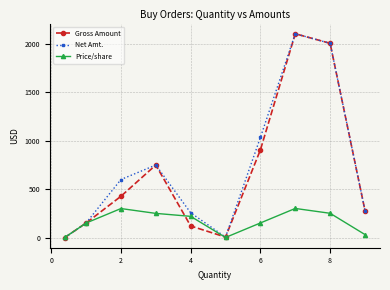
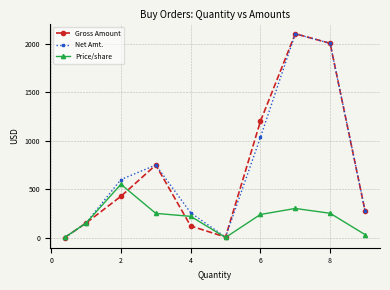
Price/share, 2: 300 -> 600
Gross Amount, 6: 900 -> 1200
Price/share, 6: 150 -> 240
